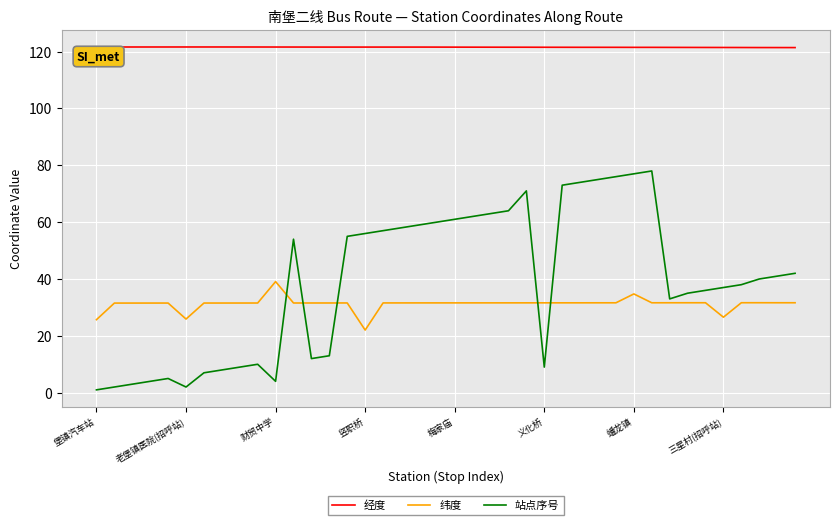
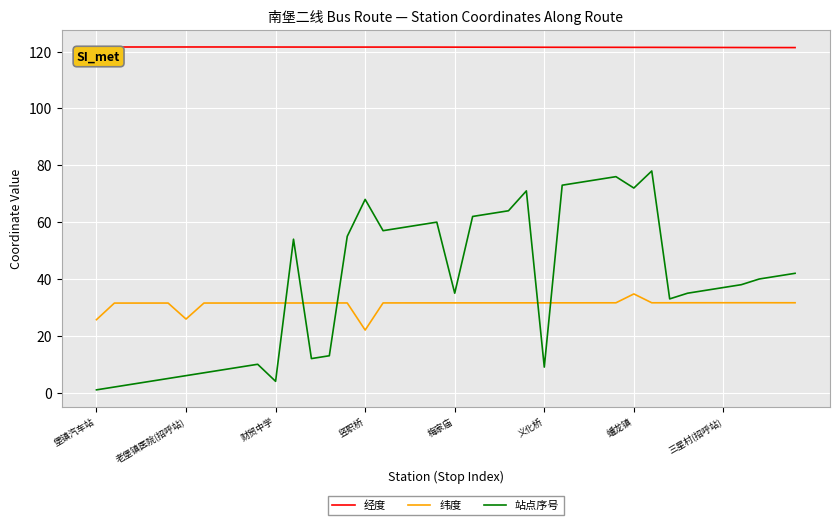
站点序号, 老堡镇医院(招呼站): 2 -> 6
纬度, 财贸中学: 39 -> 32
站点序号, 竖职桥: 56 -> 68
站点序号, 梅家庙: 61 -> 35
站点序号, 蟠龙镇: 77 -> 72
纬度, 三星村(招呼站): 27 -> 32
